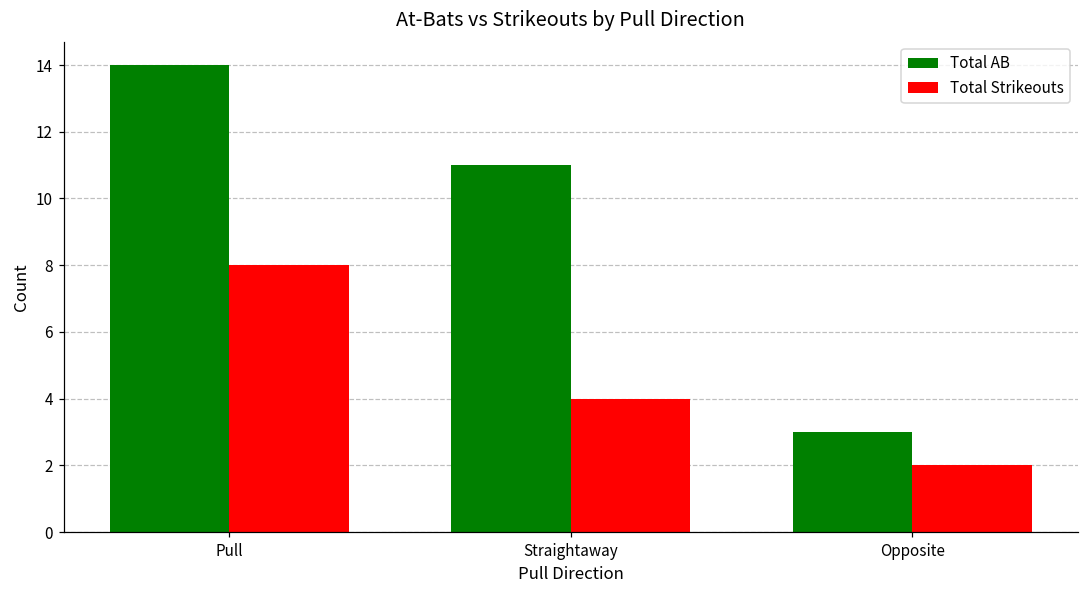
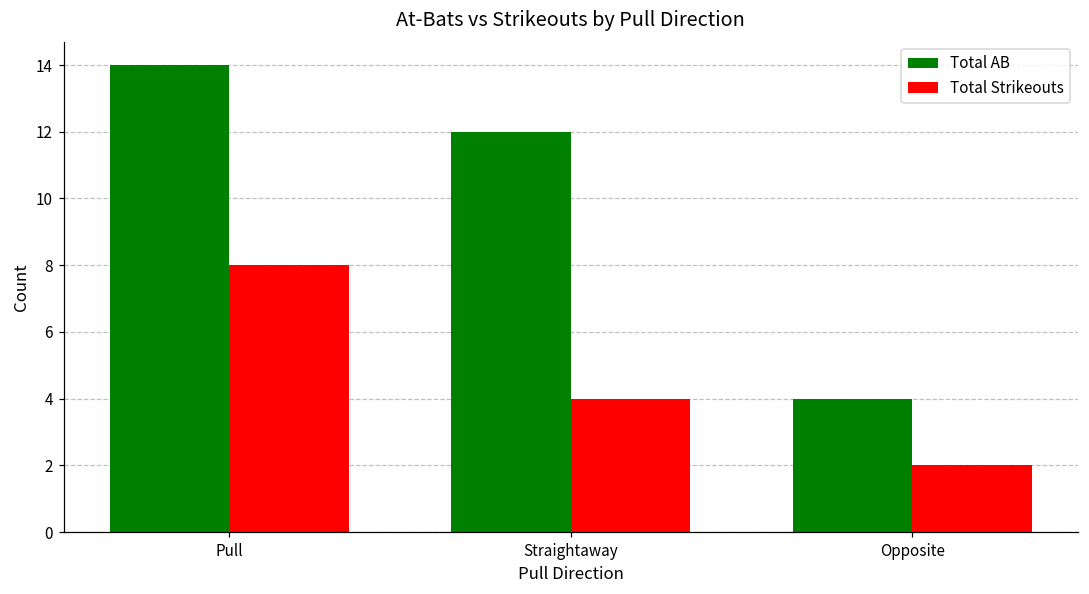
Total AB, Straightaway: 11 -> 12
Total AB, Opposite: 3 -> 4
